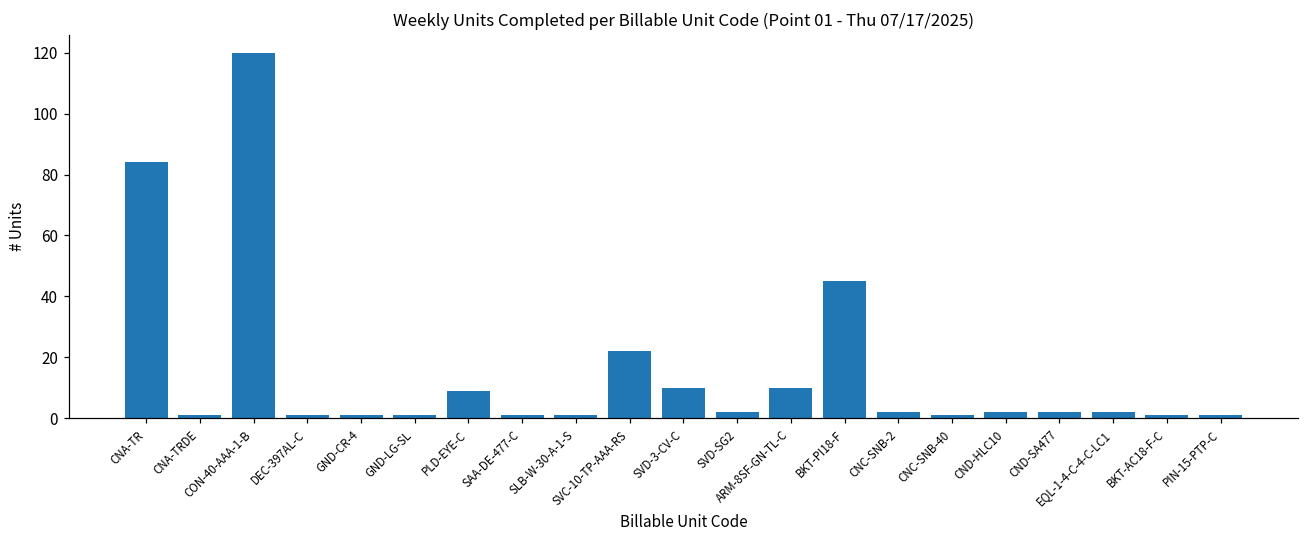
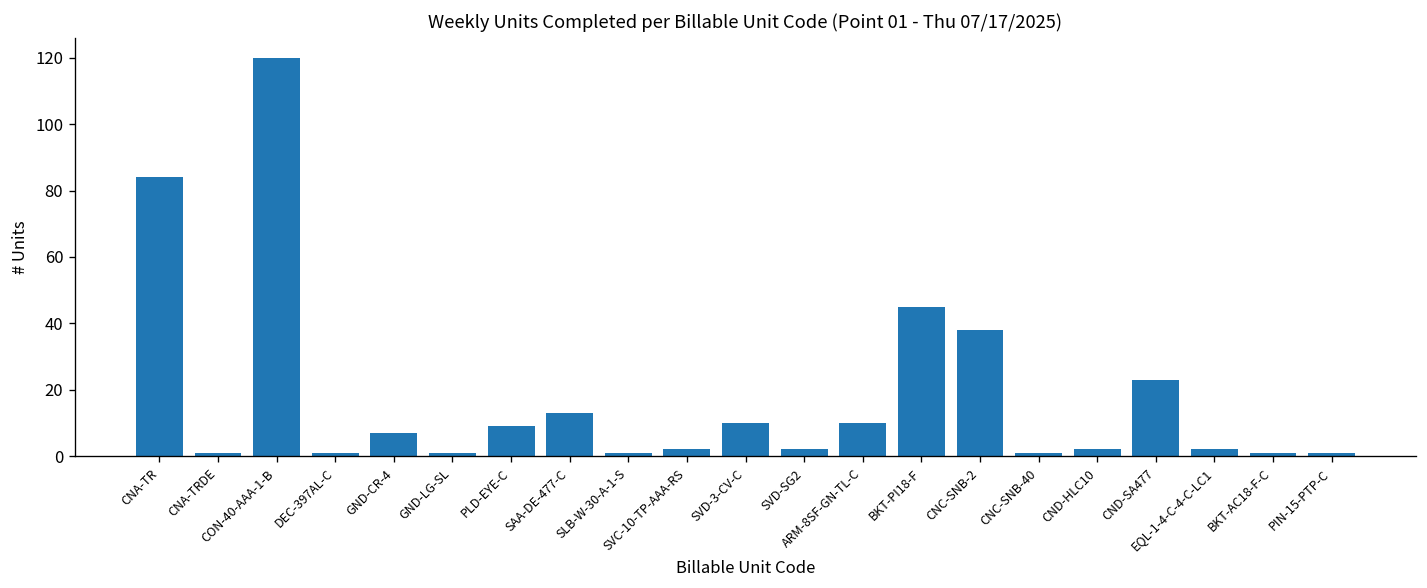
GND-CR-4: 1 -> 7
SAA-DE-477-C: 1 -> 13
SVC-10-TP-AAA-RS: 22 -> 2
CNC-SNB-2: 2 -> 38
CND-SA477: 2 -> 23
